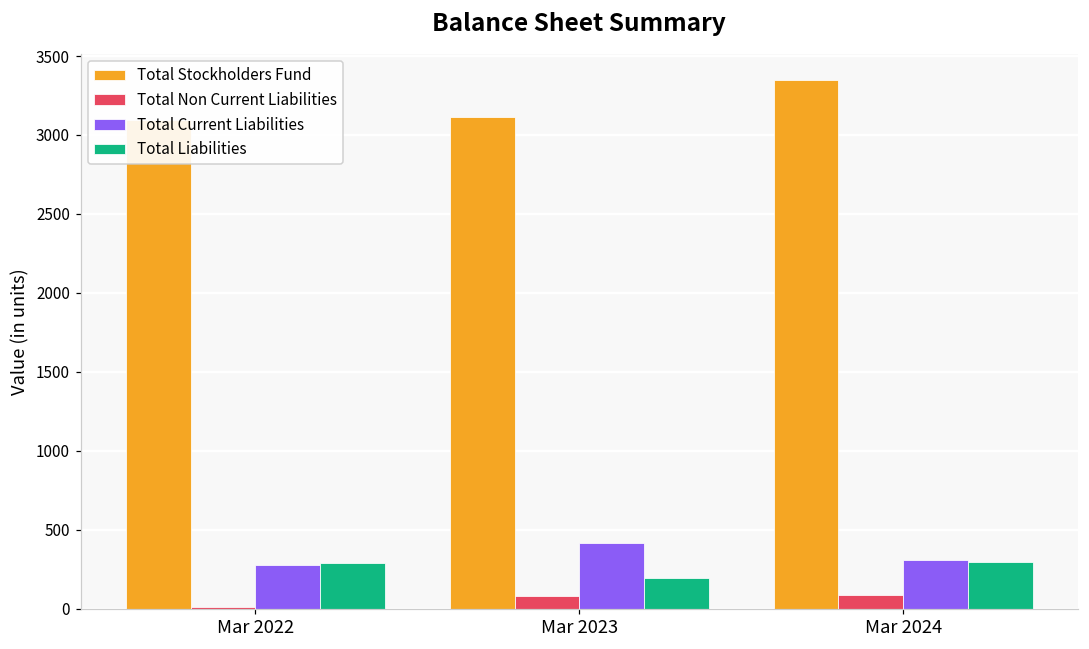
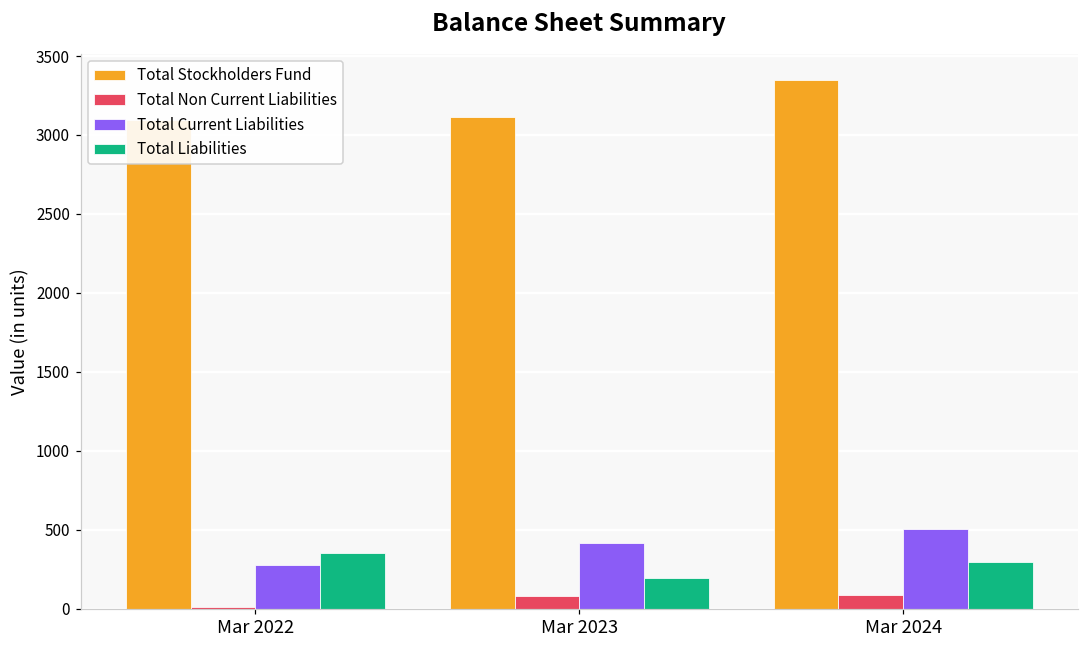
Total Liabilities, Mar 2022: 290 -> 350
Total Current Liabilities, Mar 2024: 310 -> 500
